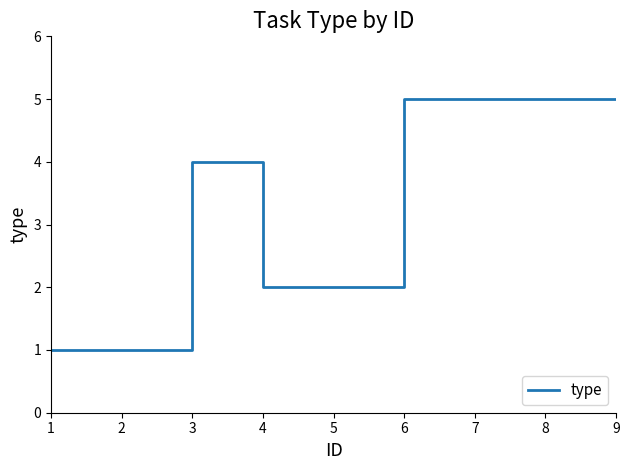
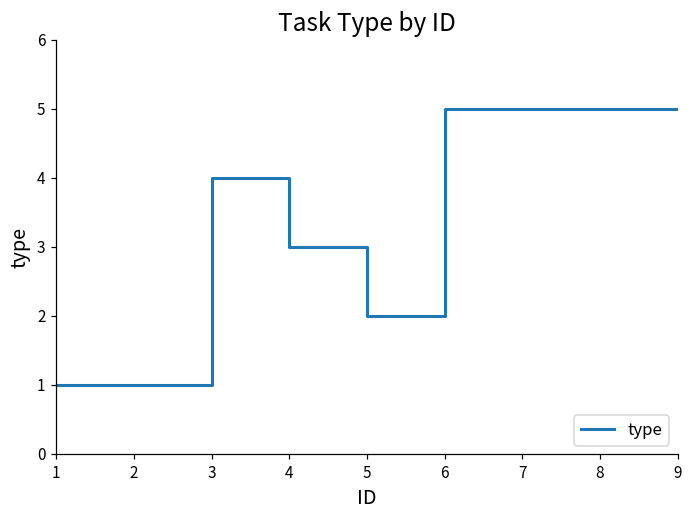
4: 2 -> 3
